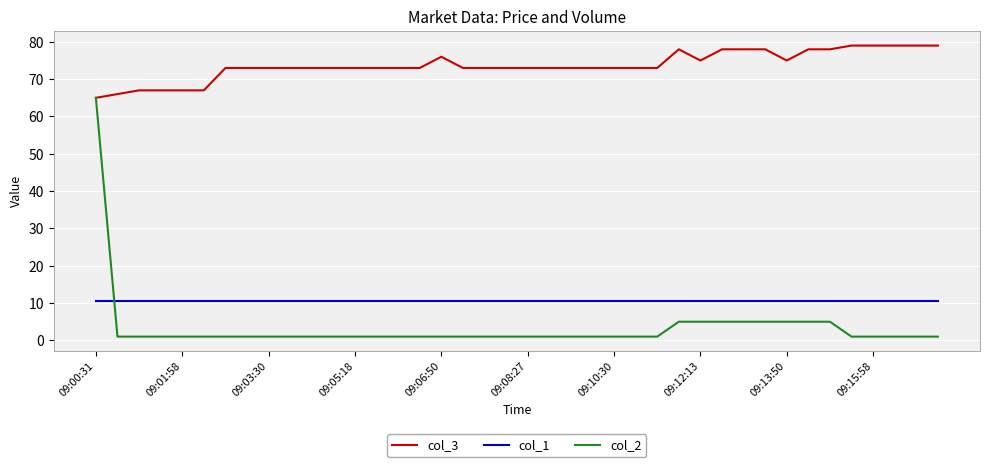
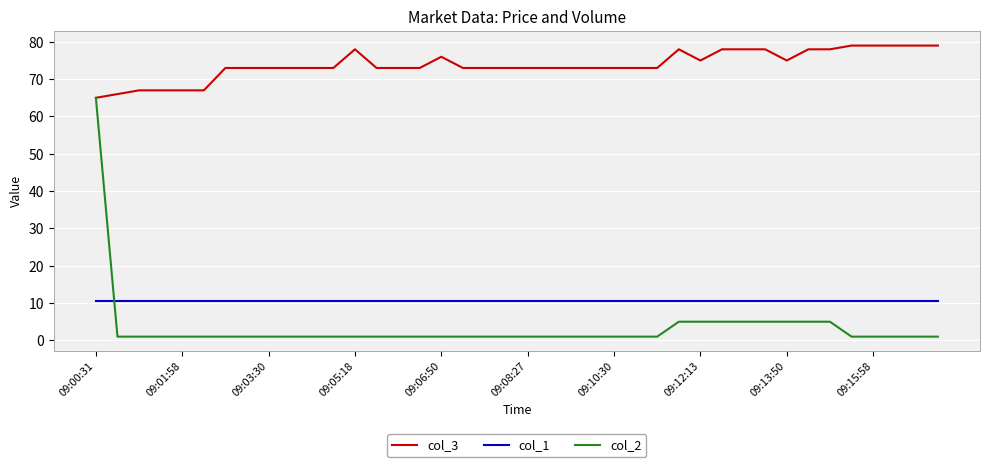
col_3, 09:05:18: 73 -> 78
